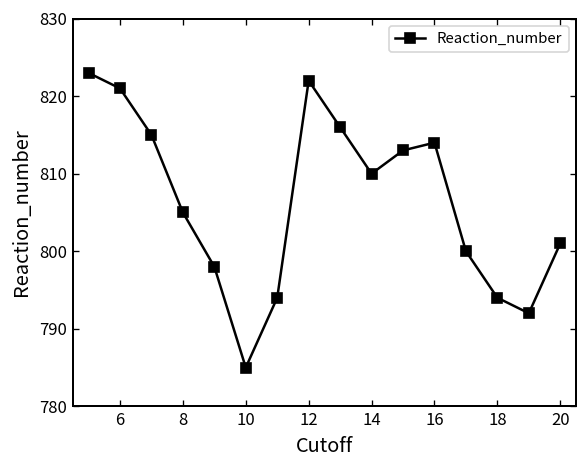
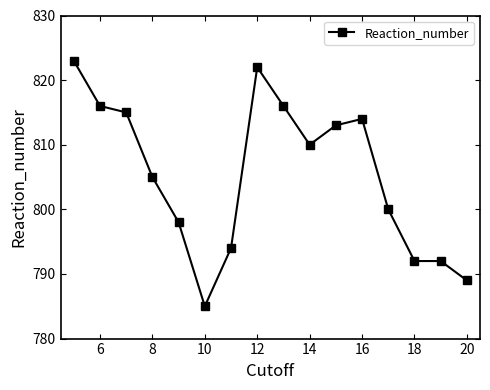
6: 821 -> 816
18: 794 -> 792
20: 801 -> 789
